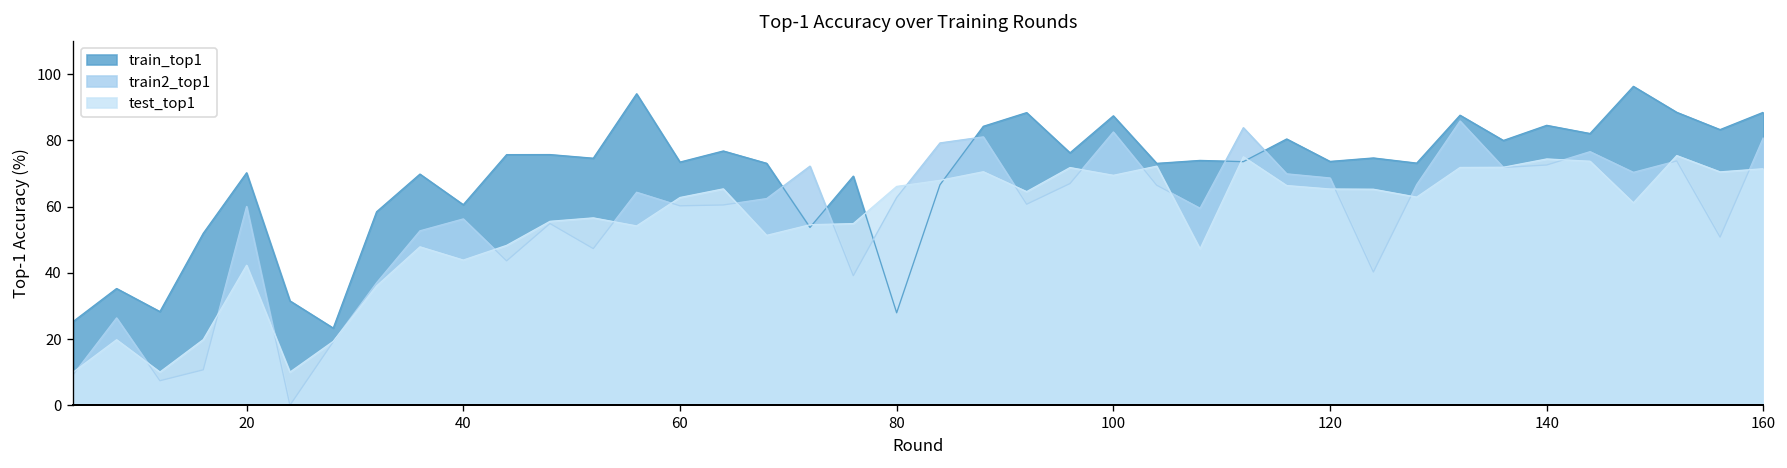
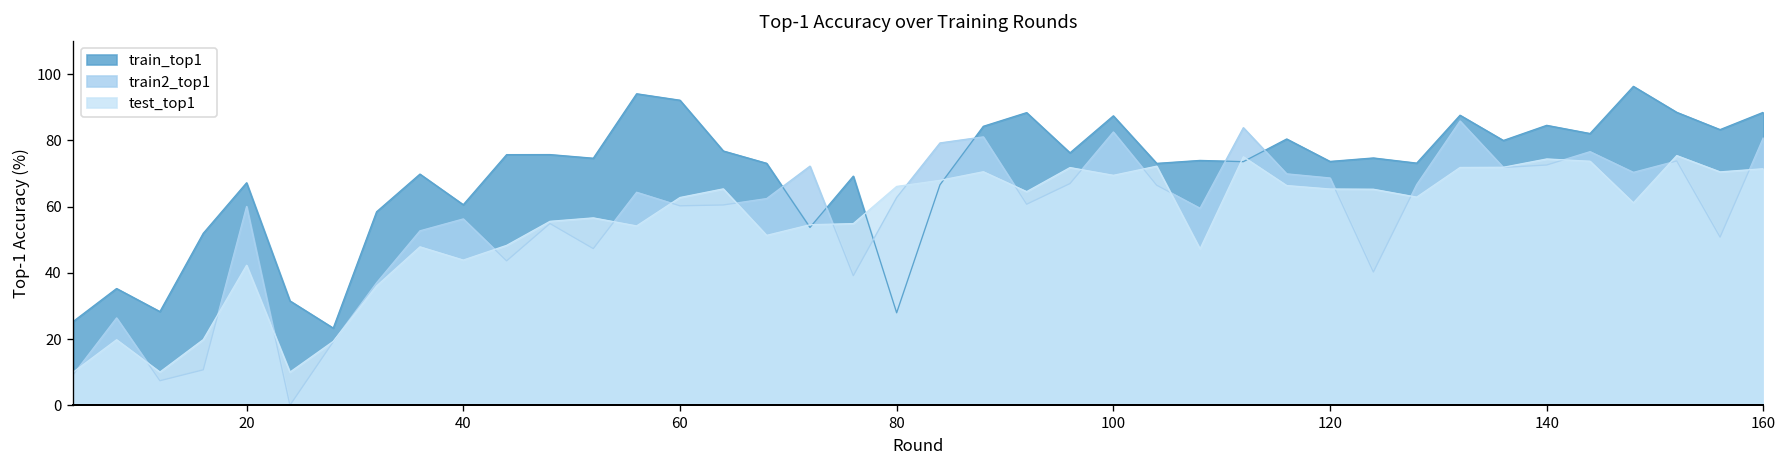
train_top1, 20: 70 -> 67
train_top1, 60: 73 -> 92
